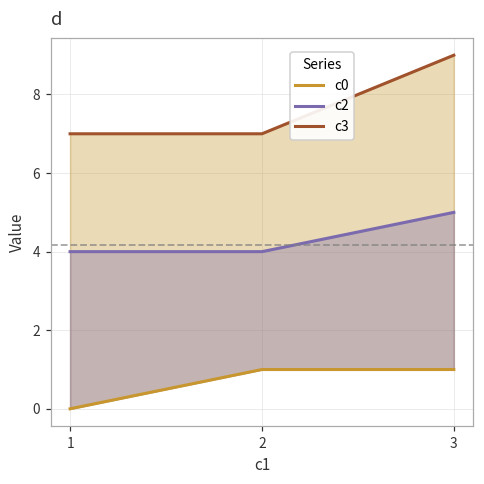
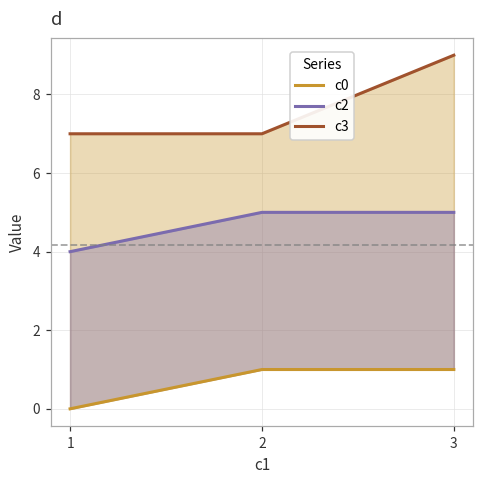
c2, 2: 4 -> 5
